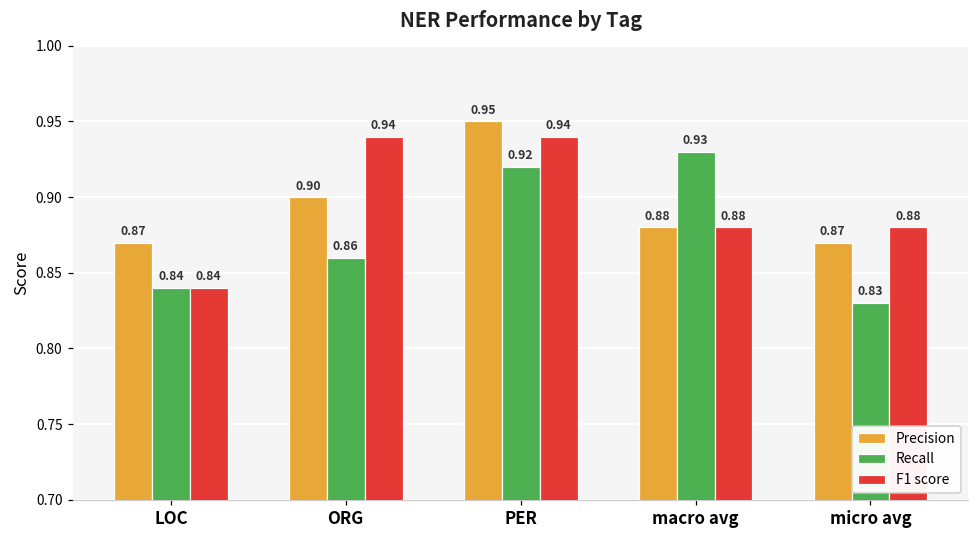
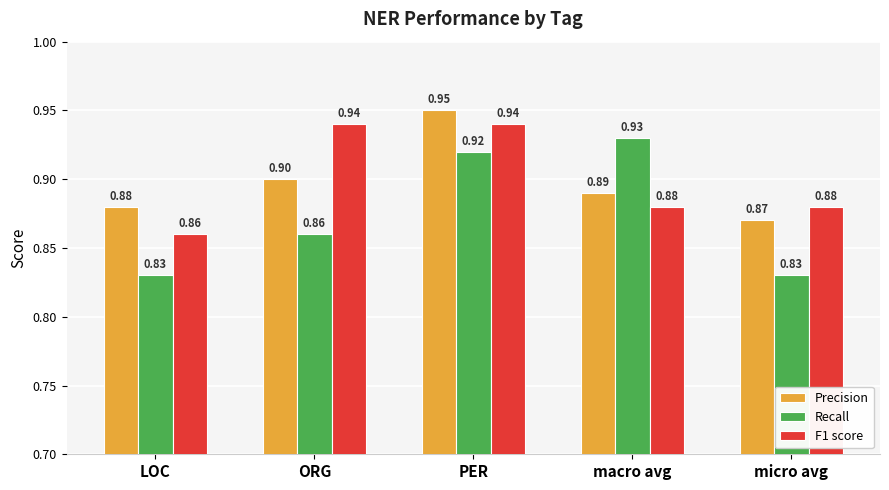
Precision, LOC: 0.87 -> 0.88
Recall, LOC: 0.84 -> 0.83
F1 score, LOC: 0.84 -> 0.86
Precision, macro avg: 0.88 -> 0.89
